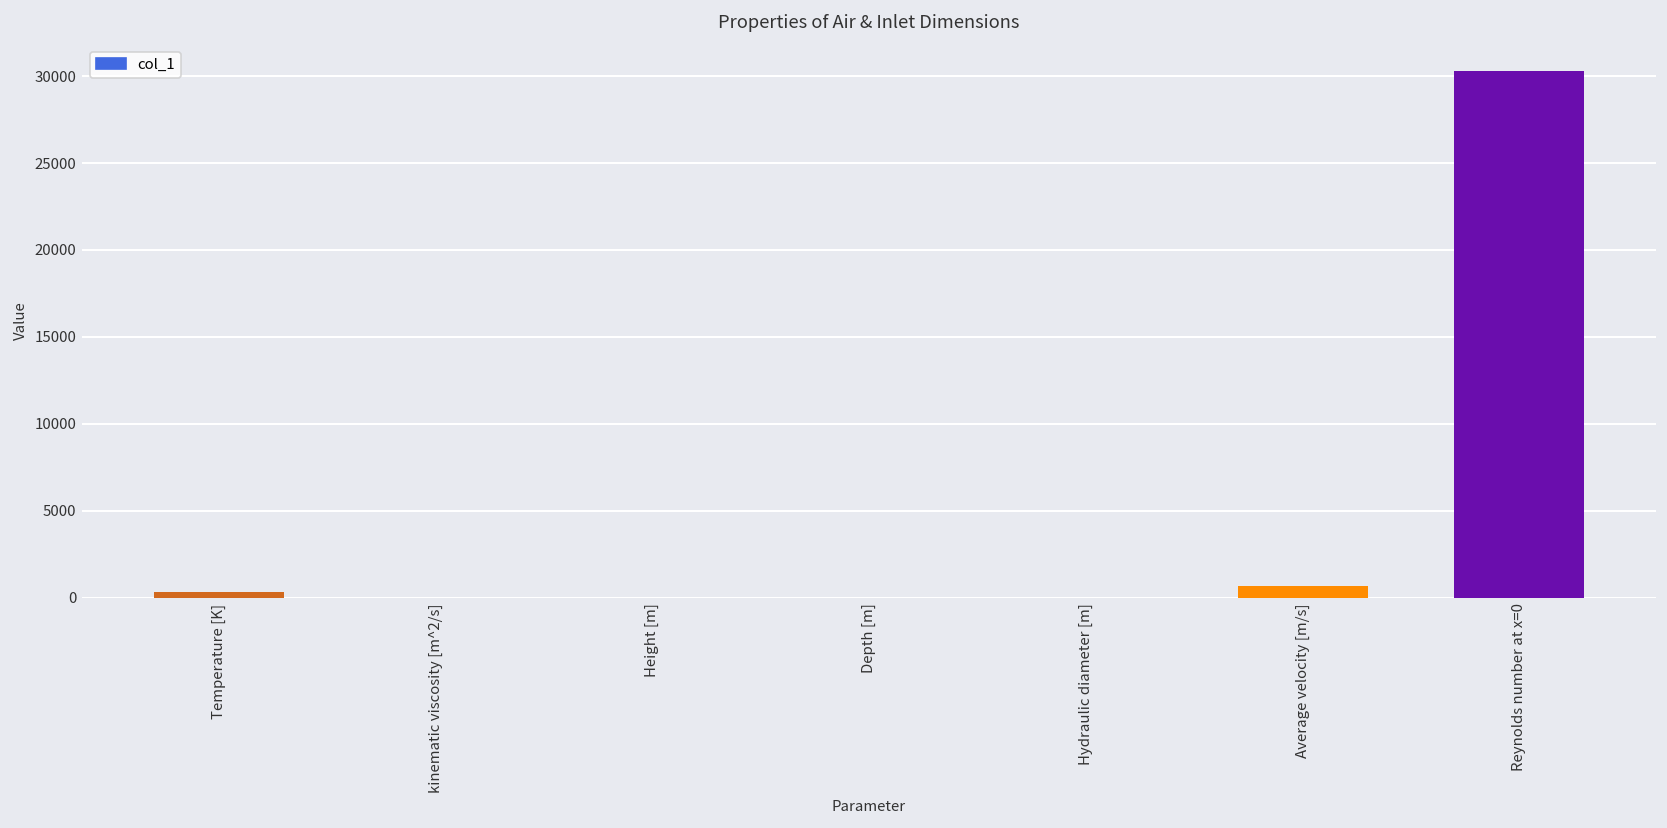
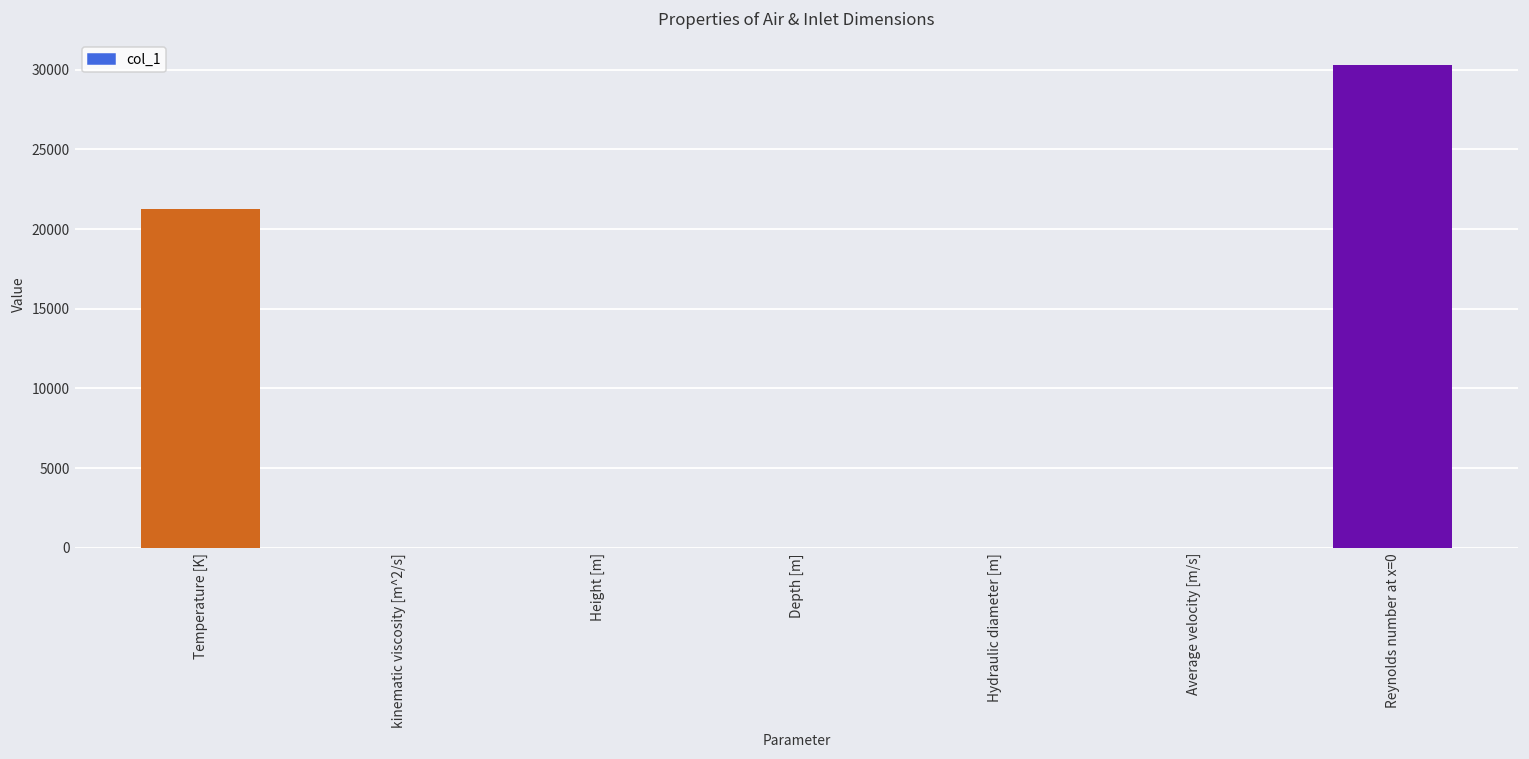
Temperature [K]: 300 -> 21300
Average velocity [m/s]: 700 -> 0
